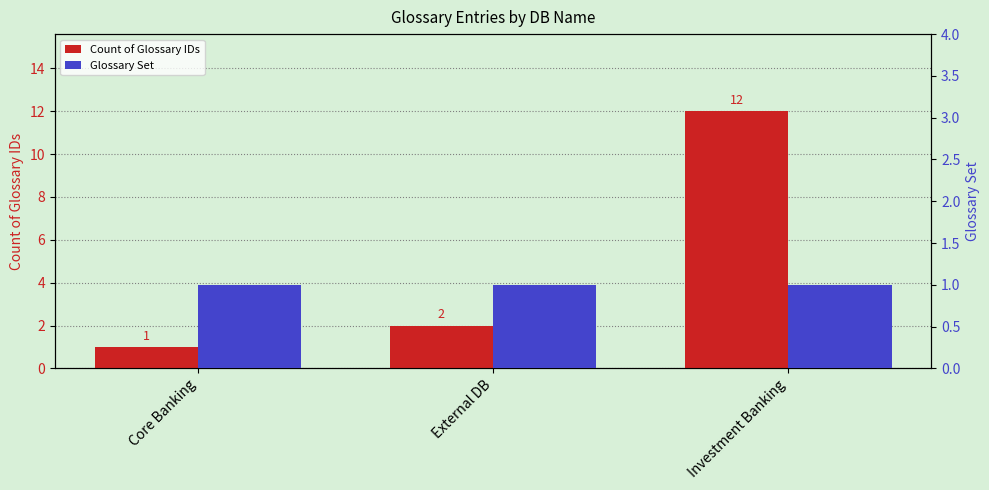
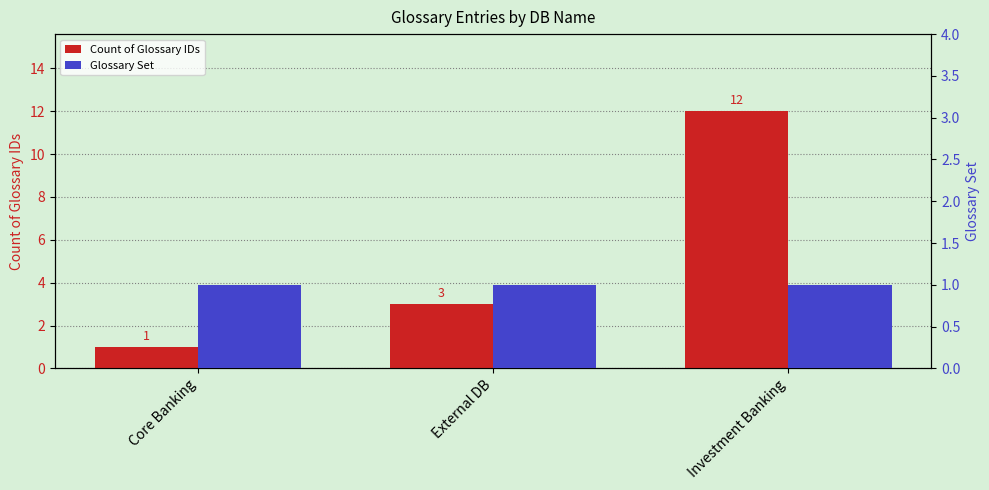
Count of Glossary IDs, External DB: 2 -> 3
